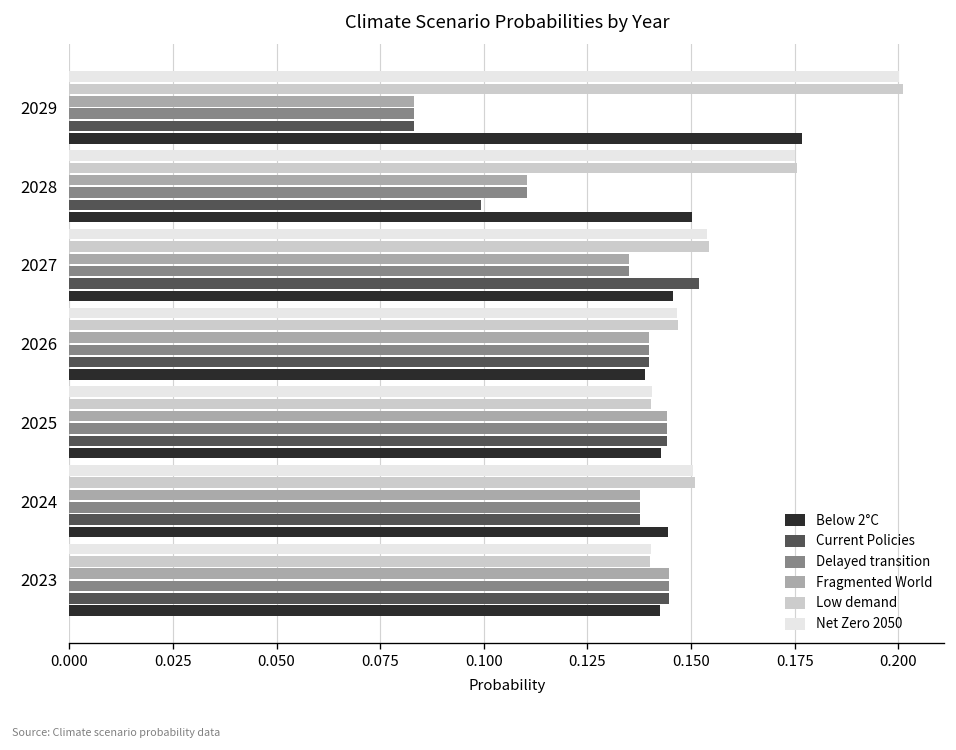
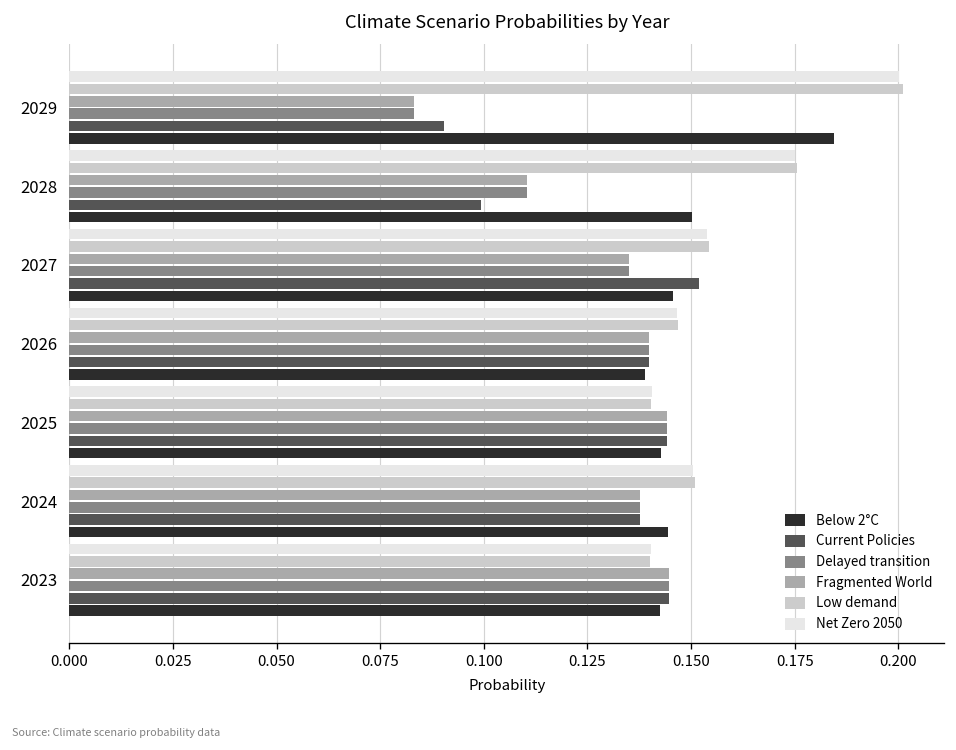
Current Policies, 2029: 0.083 -> 0.090
Below 2°C, 2029: 0.177 -> 0.185
